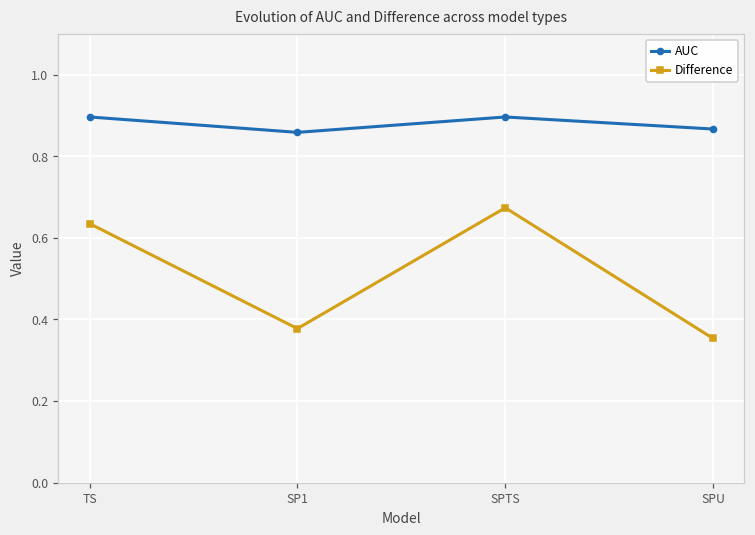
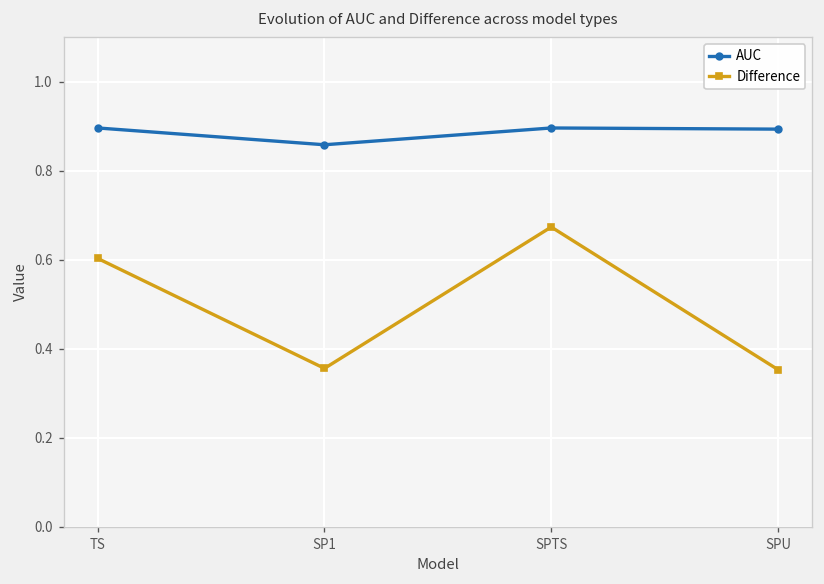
Difference, TS: 0.64 -> 0.60
Difference, SP1: 0.38 -> 0.36
AUC, SPU: 0.87 -> 0.89
